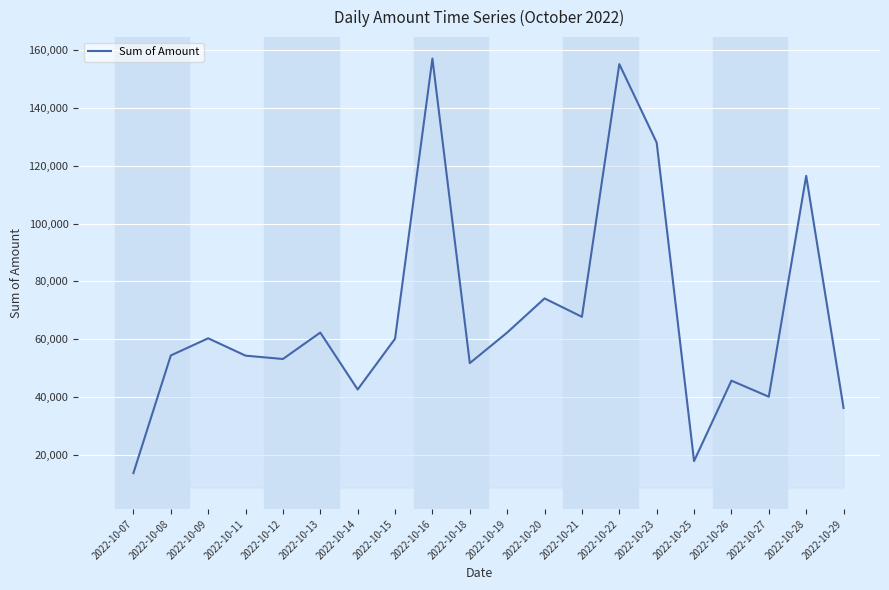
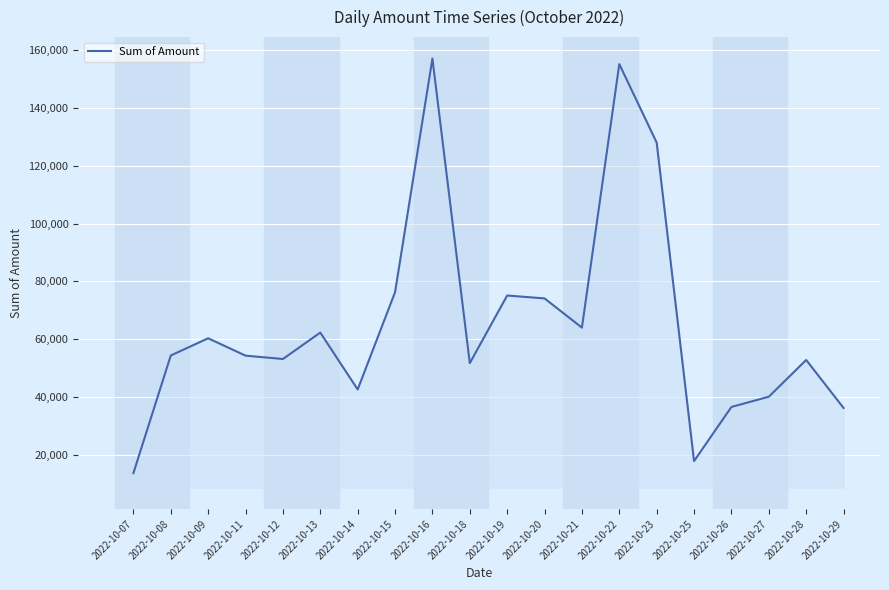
2022-10-15: 60,000 -> 76,000
2022-10-19: 62,000 -> 75,000
2022-10-21: 68,000 -> 64,000
2022-10-26: 46,000 -> 37,000
2022-10-28: 116,000 -> 53,000
